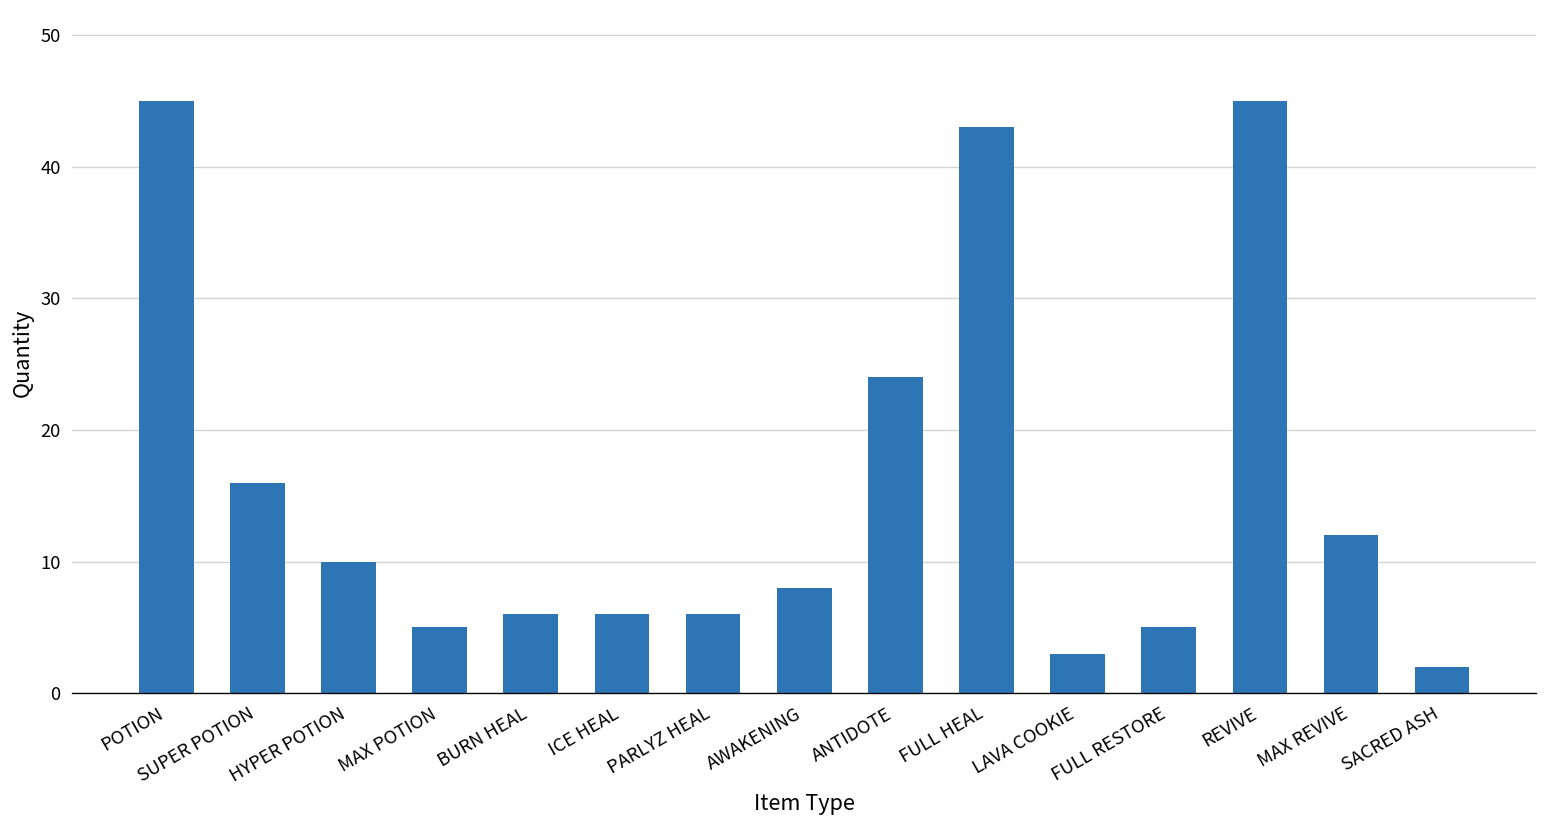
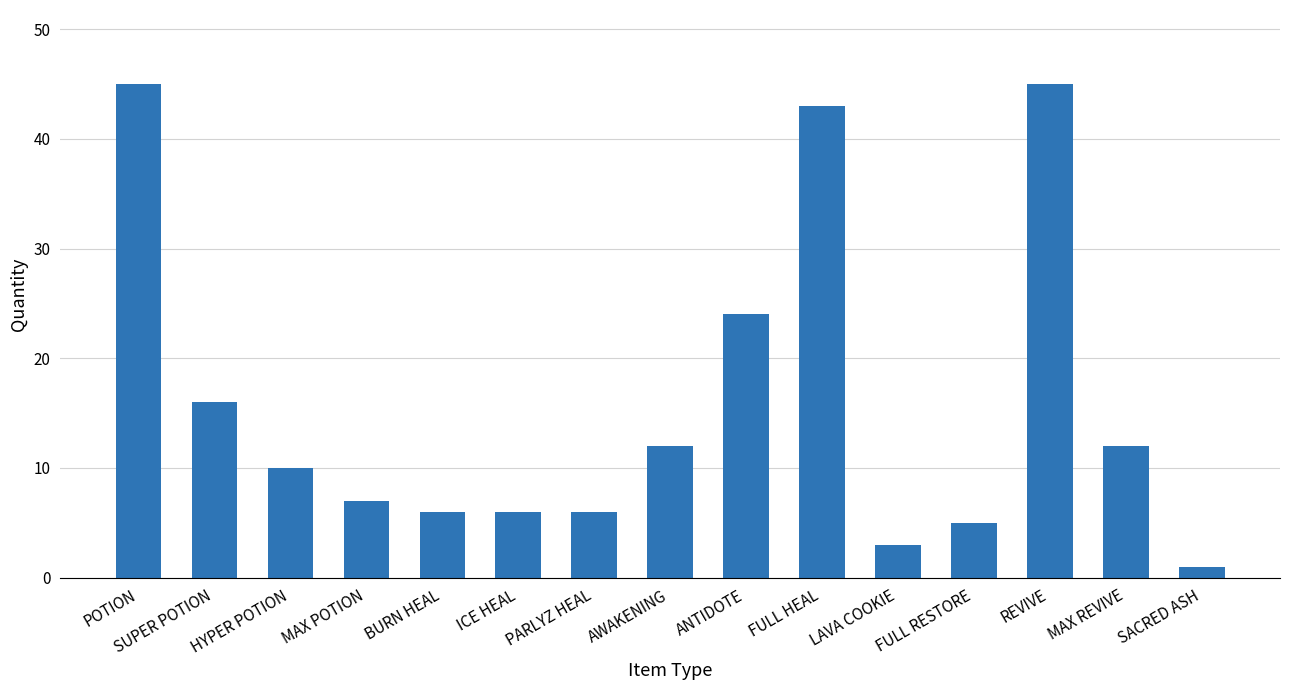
MAX POTION: 5 -> 7
AWAKENING: 8 -> 12
SACRED ASH: 2 -> 1
